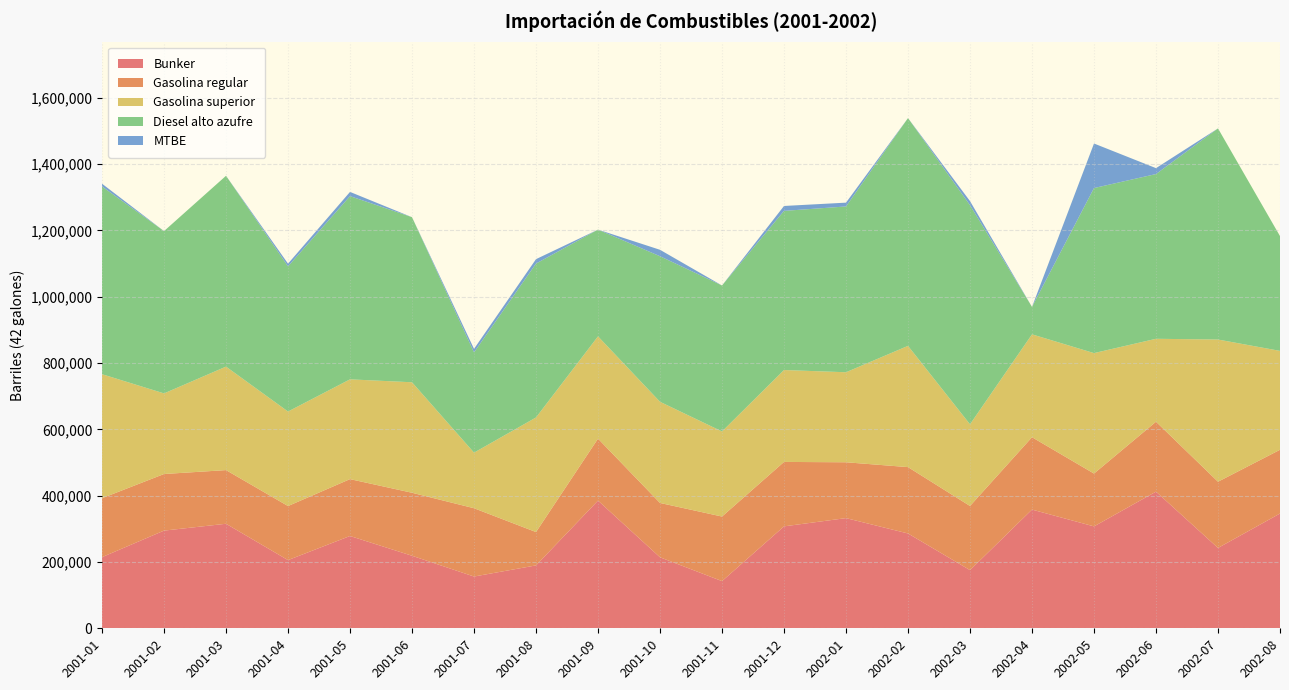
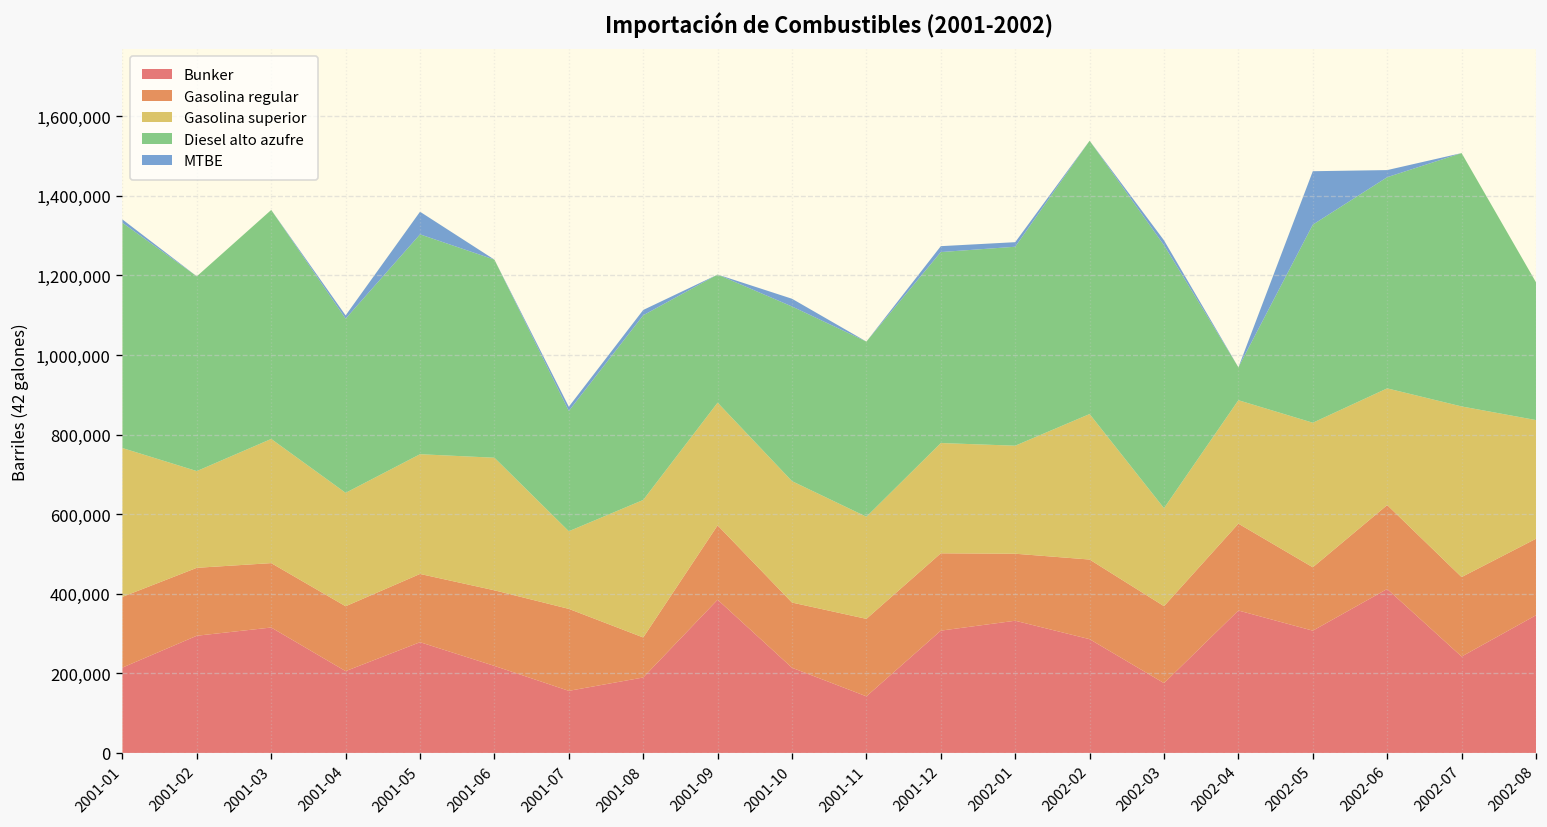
MTBE, 2001-05: 10,000 -> 60,000
Gasolina superior, 2001-07: 170,000 -> 200,000
Gasolina superior, 2002-06: 250,000 -> 290,000
Diesel alto azufre, 2002-06: 500,000 -> 530,000
